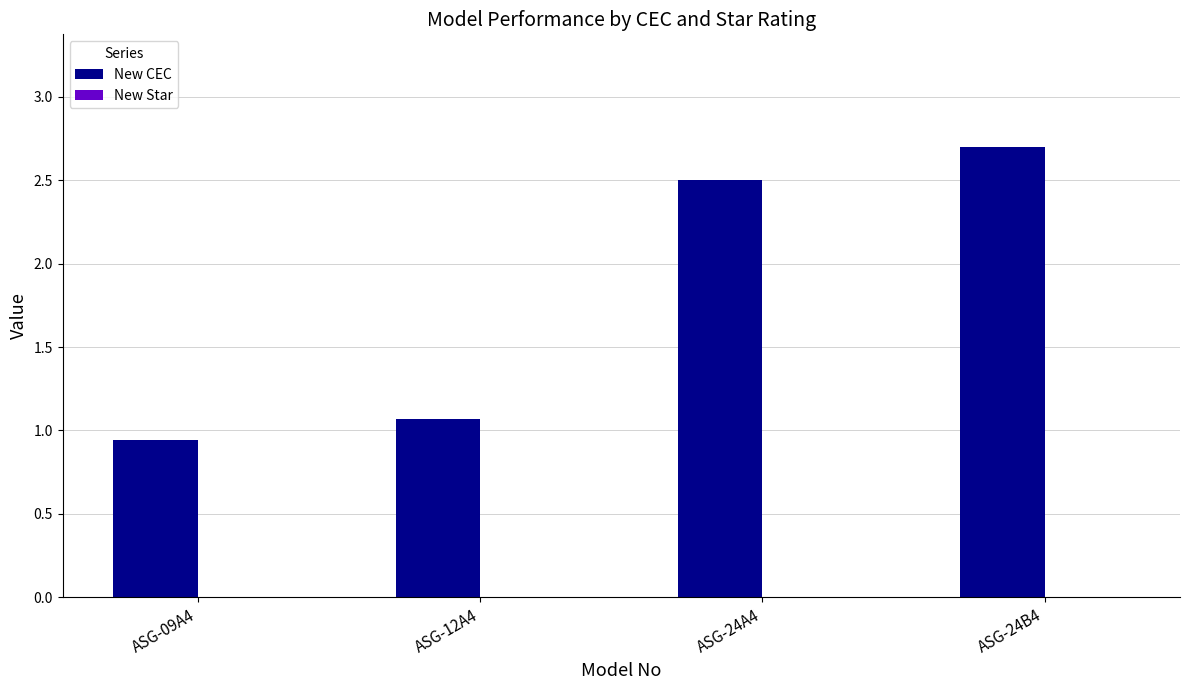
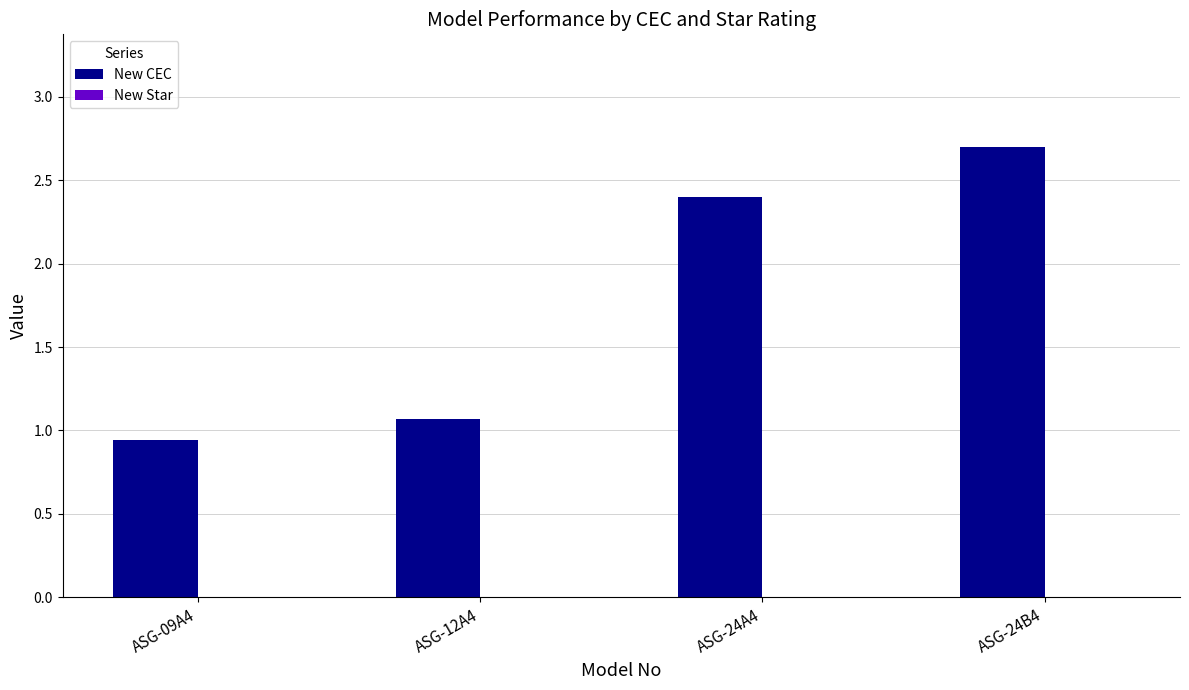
New CEC, ASG-24A4: 2.5 -> 2.4
